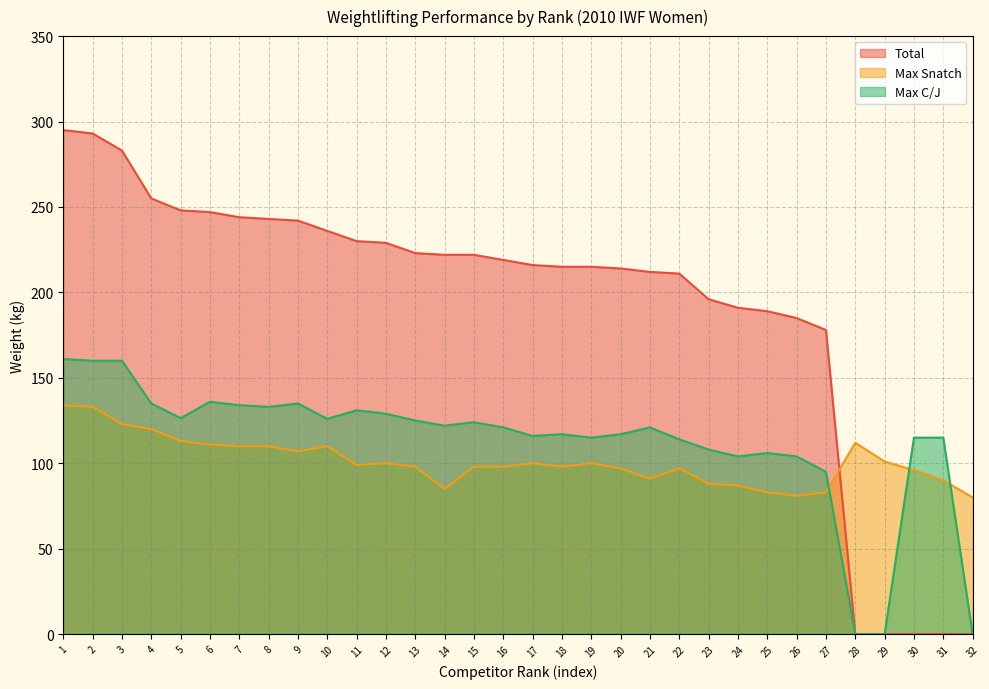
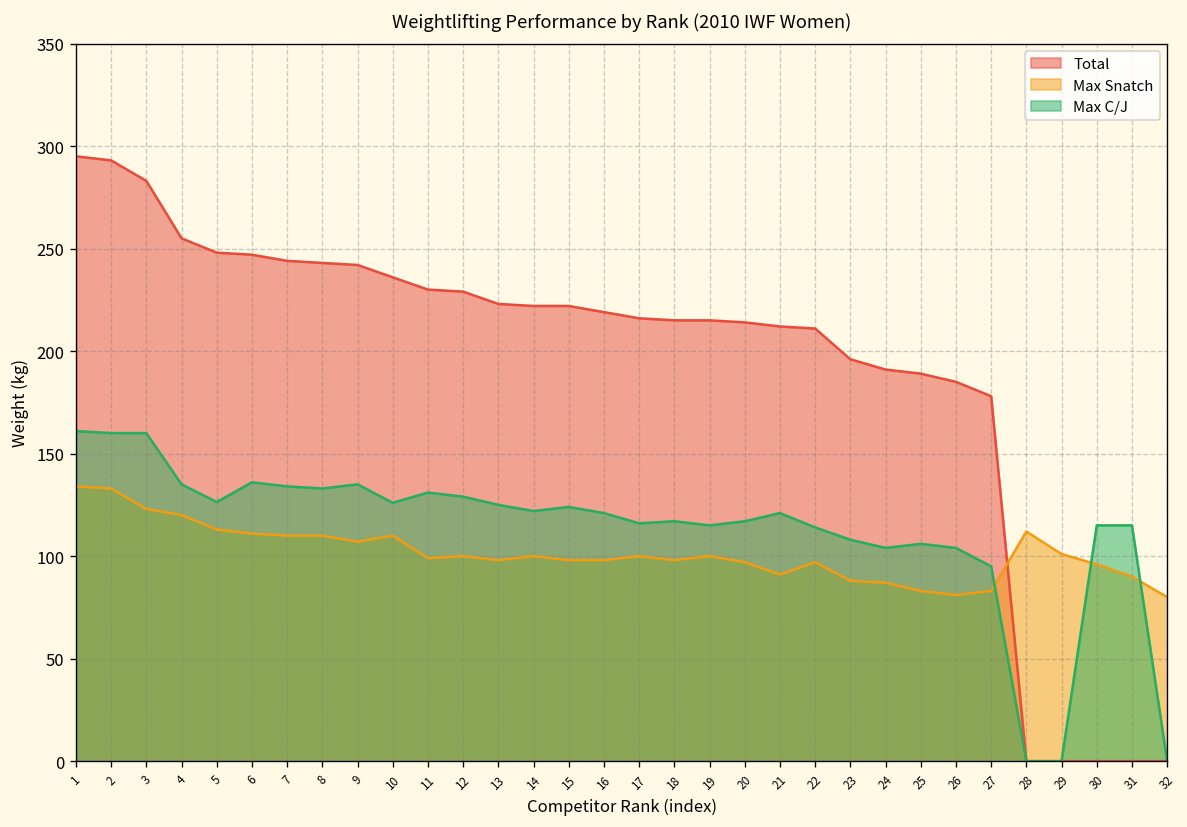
Max Snatch, 14: 85 -> 100
